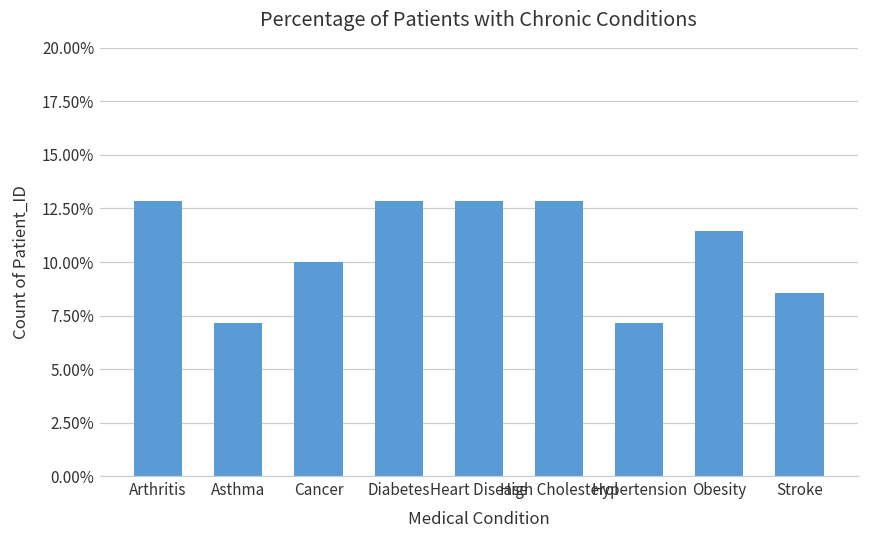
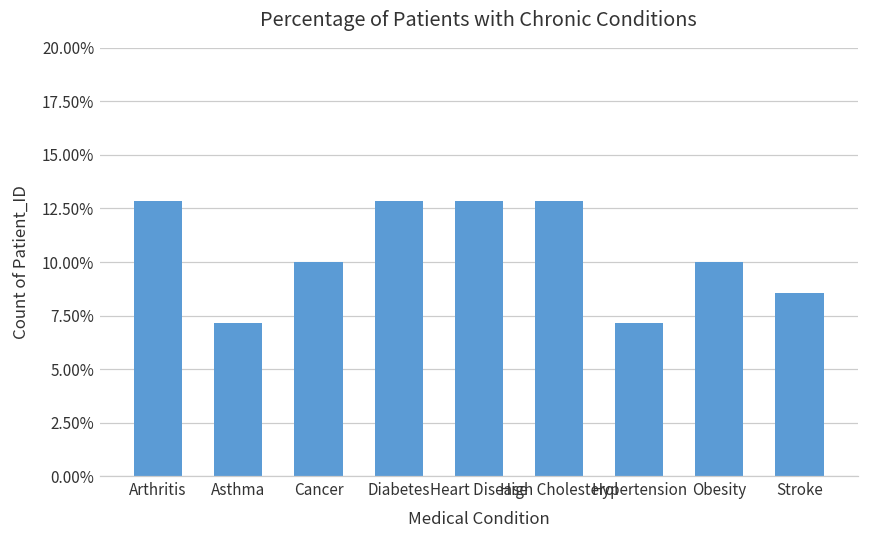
Obesity: 11.4% -> 10.0%
